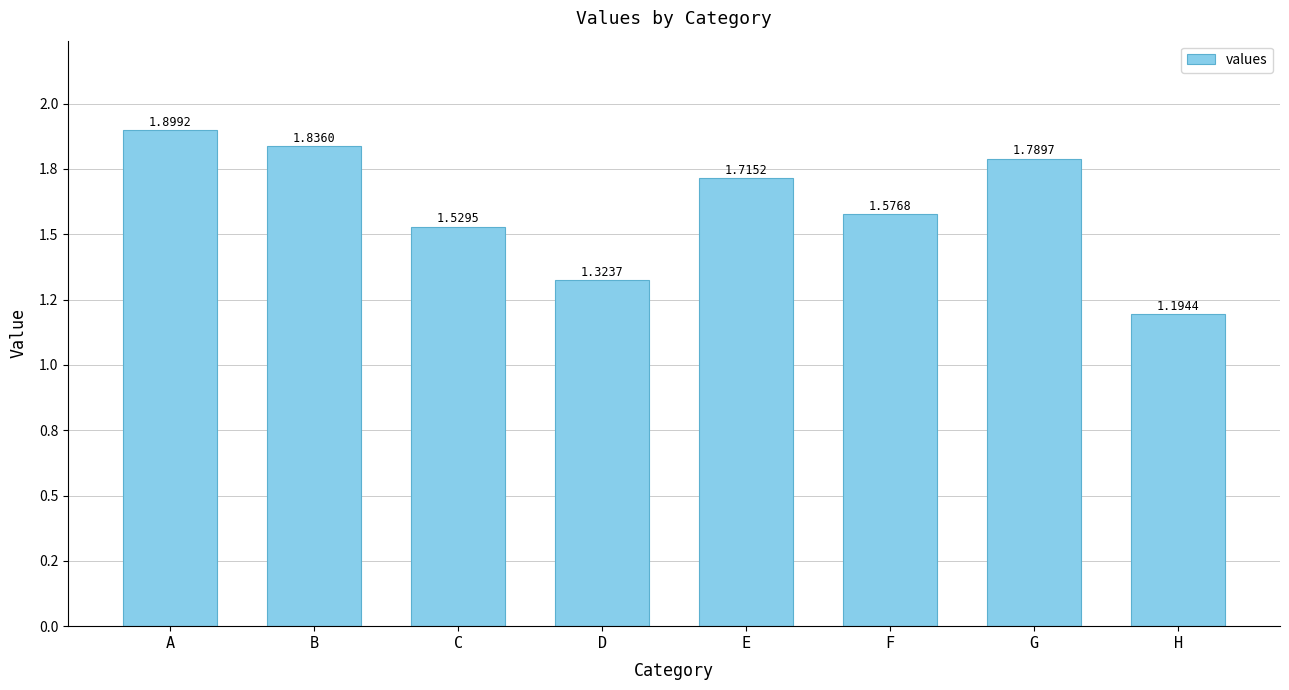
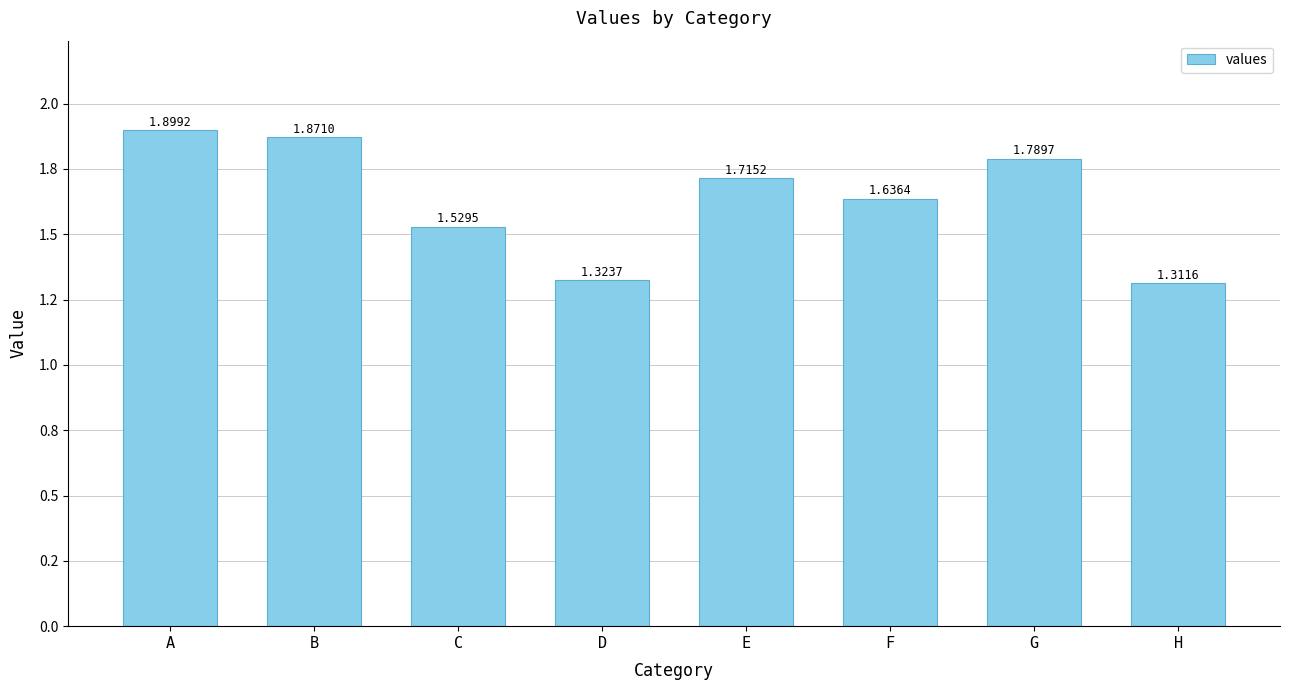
B: 1.8360 -> 1.8710
F: 1.5768 -> 1.6364
H: 1.1944 -> 1.3116
